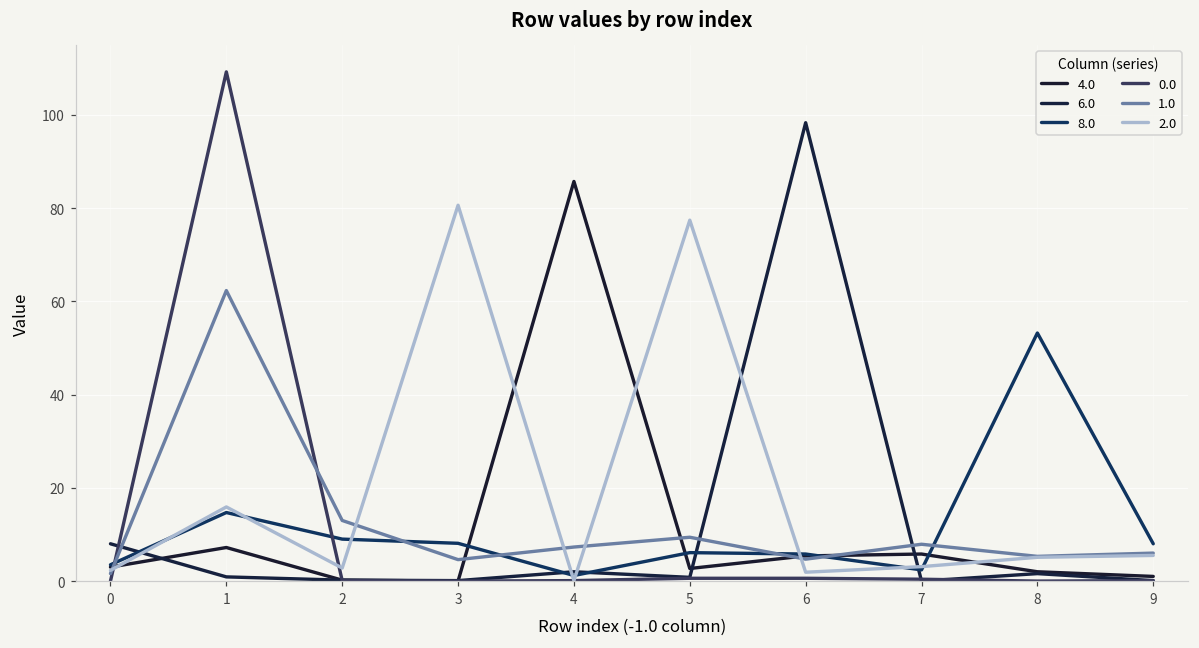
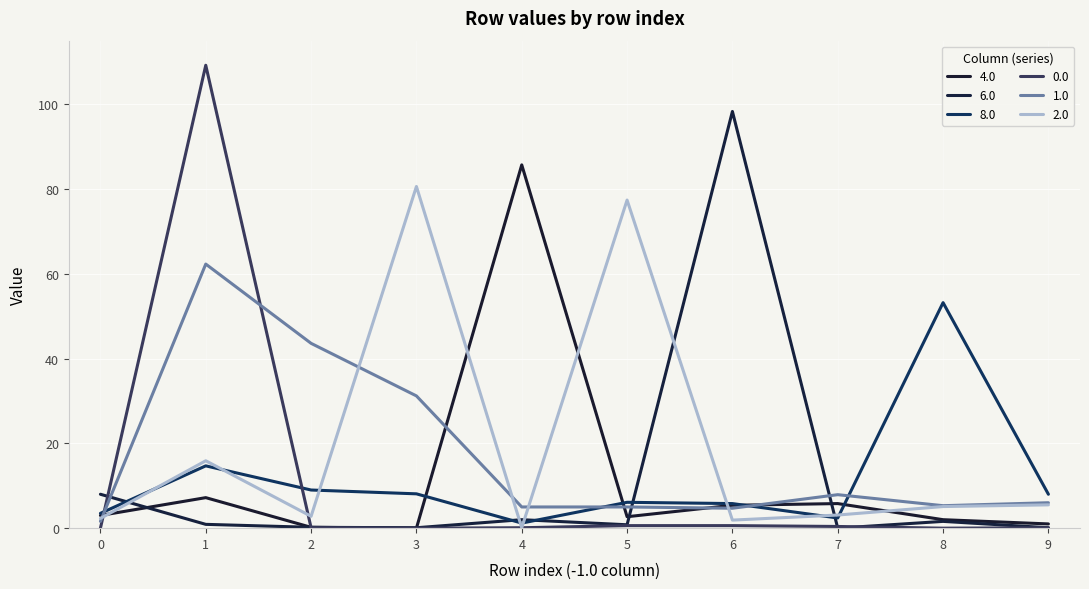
1.0, 2: 13 -> 44
1.0, 3: 5 -> 31
1.0, 4: 7 -> 5
1.0, 5: 9 -> 5
